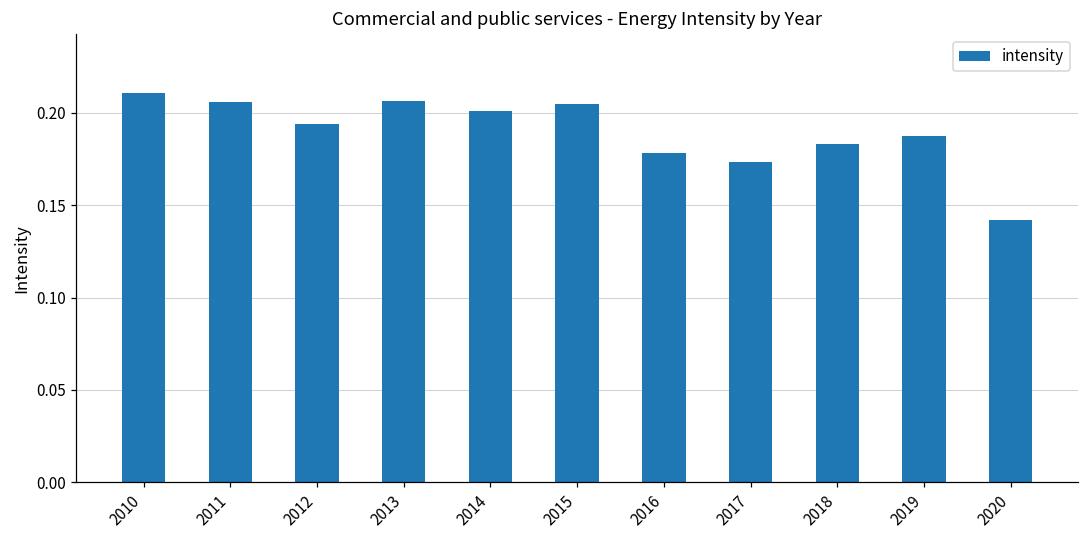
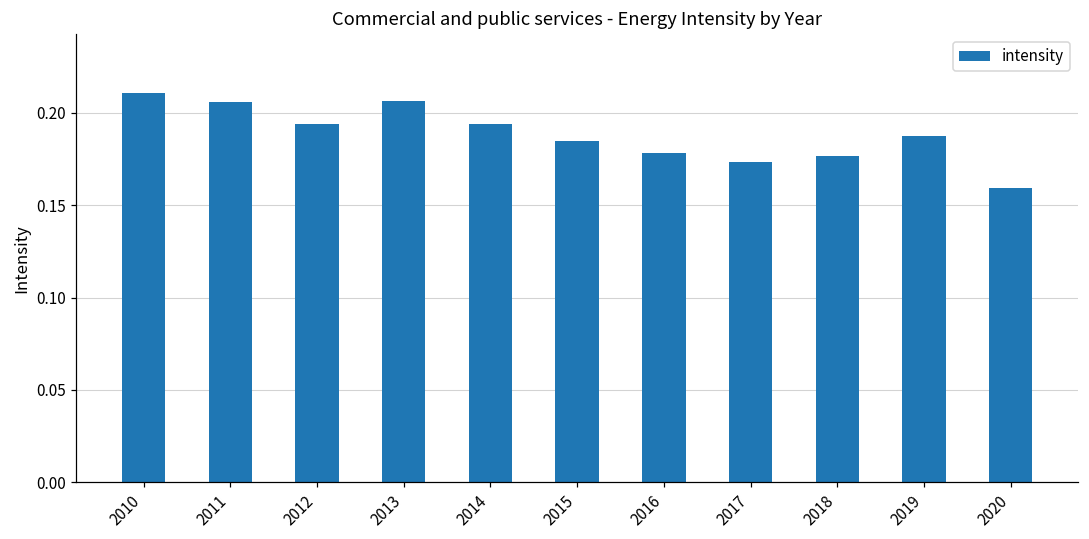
2014: 0.201 -> 0.194
2015: 0.205 -> 0.185
2018: 0.183 -> 0.177
2020: 0.142 -> 0.159
